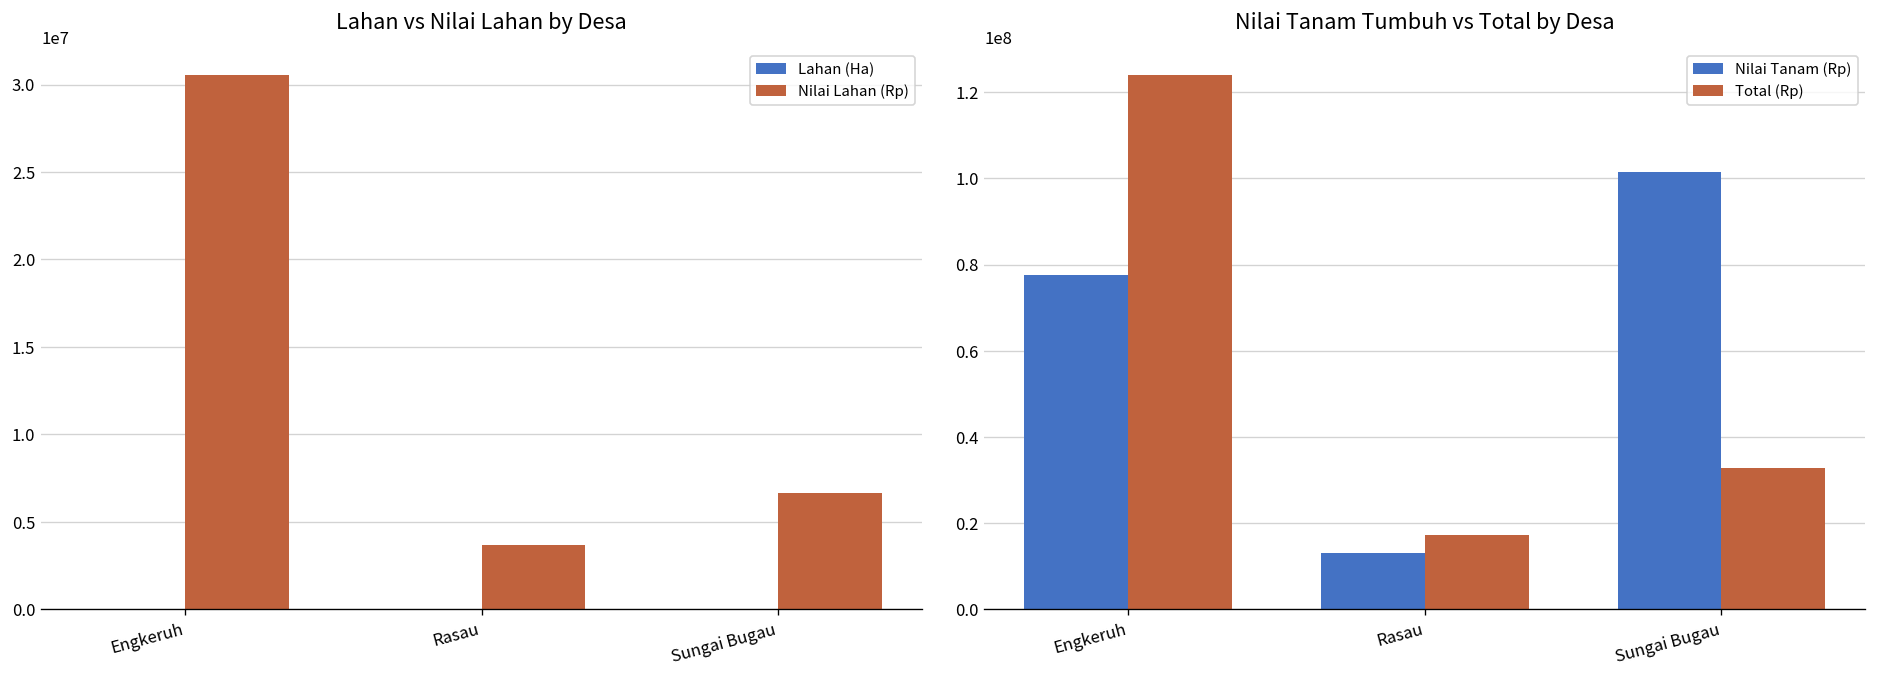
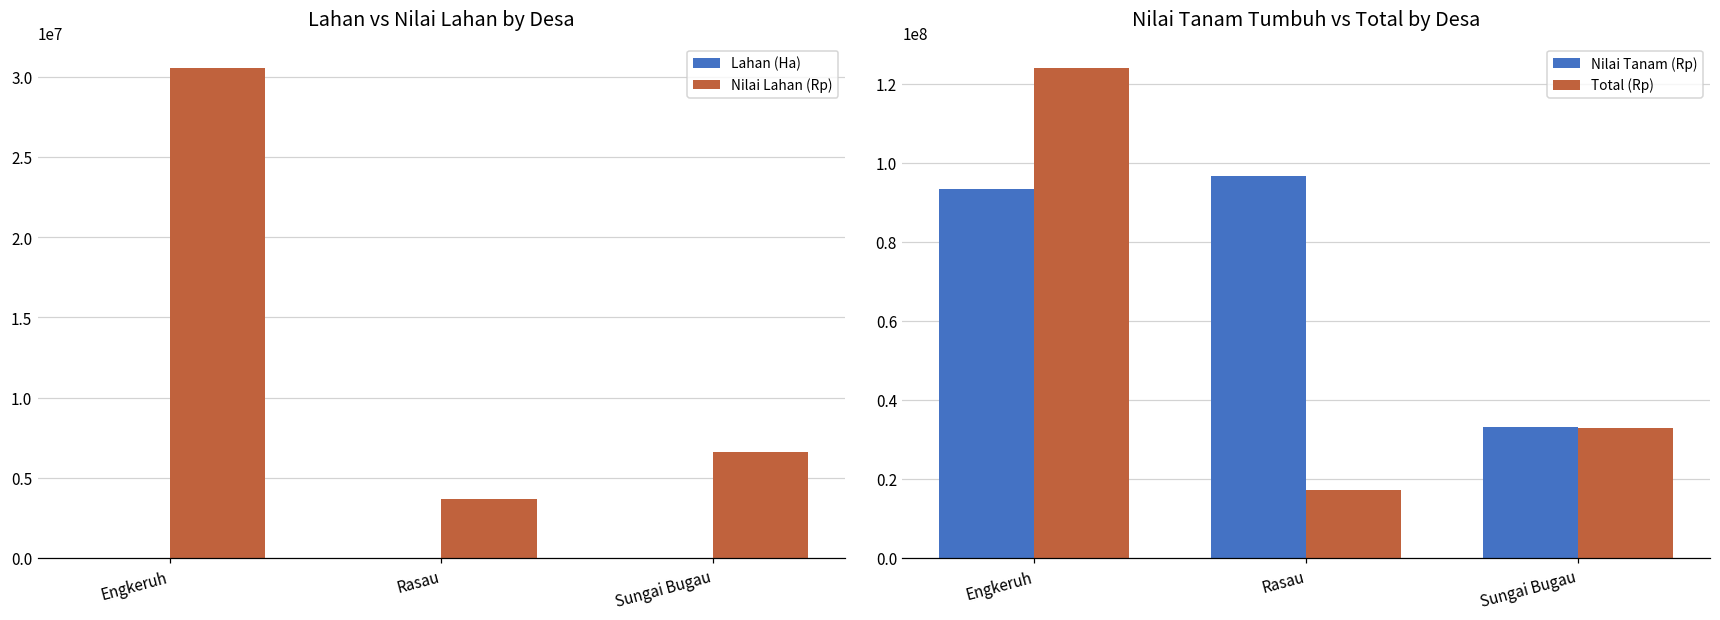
Nilai Tanam Tumbuh vs Total by Desa, Nilai Tanam (Rp), Engkeruh: 78000000 -> 93000000
Nilai Tanam Tumbuh vs Total by Desa, Nilai Tanam (Rp), Rasau: 13000000 -> 97000000
Nilai Tanam Tumbuh vs Total by Desa, Nilai Tanam (Rp), Sungai Bugau: 102000000 -> 33000000
